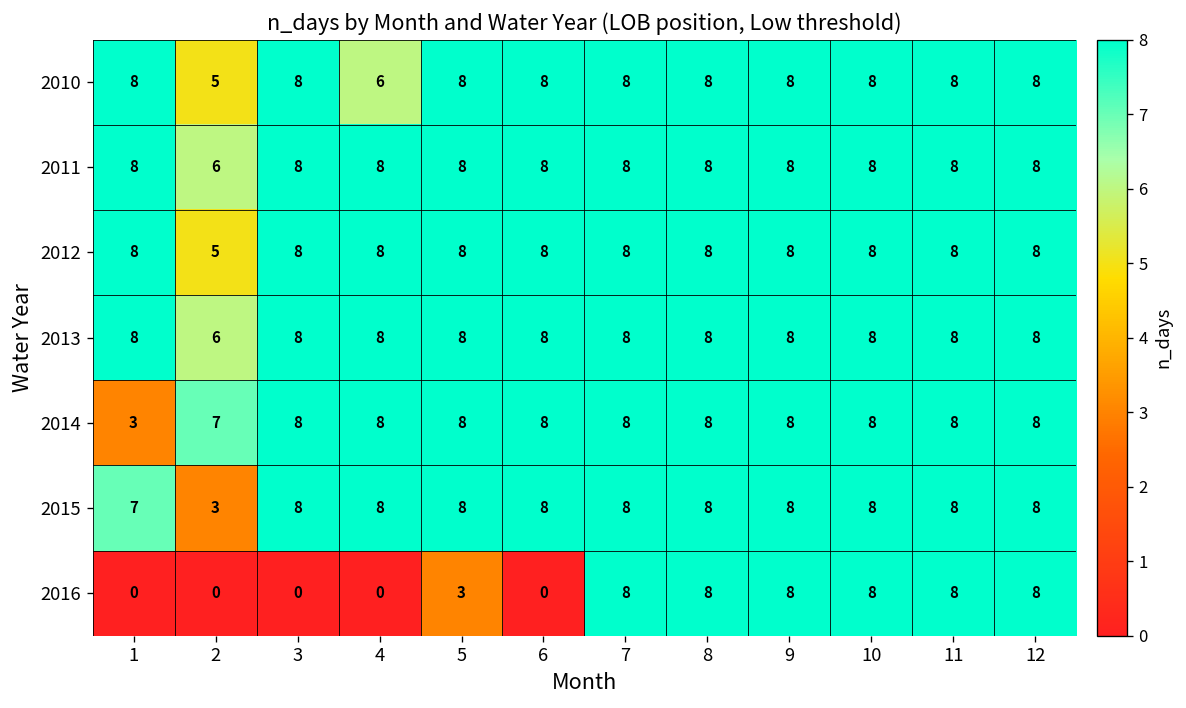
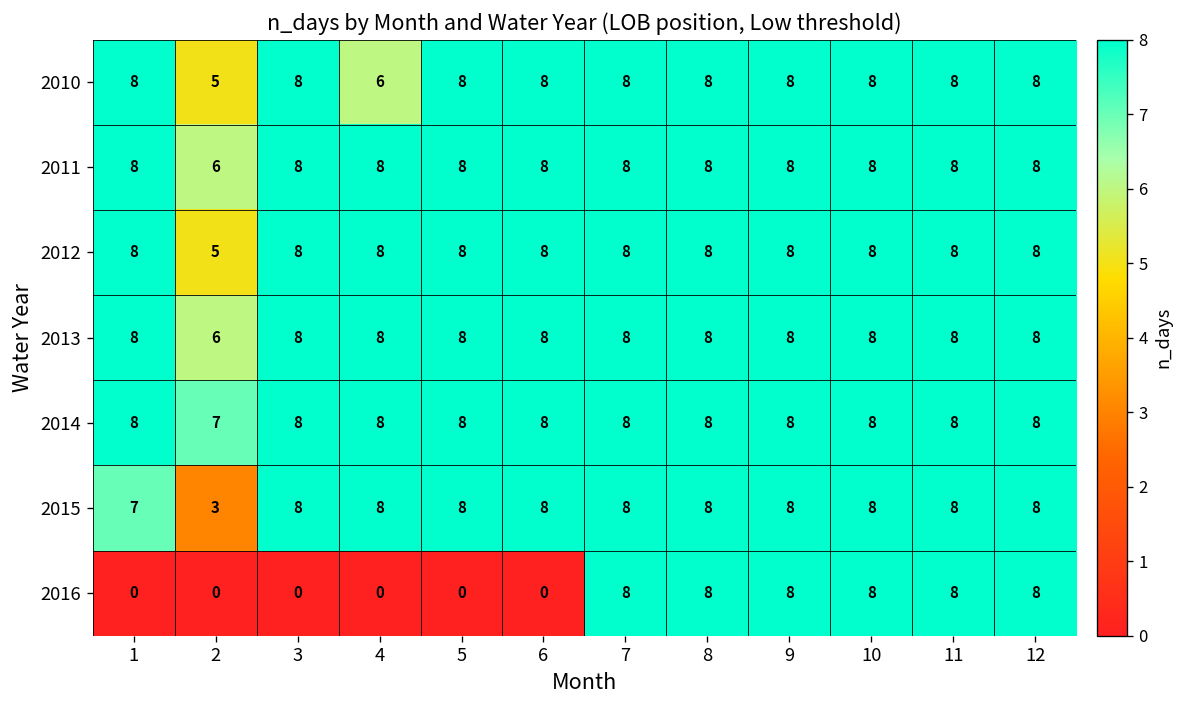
2014, 1: 3 -> 8
2016, 5: 3 -> 0
